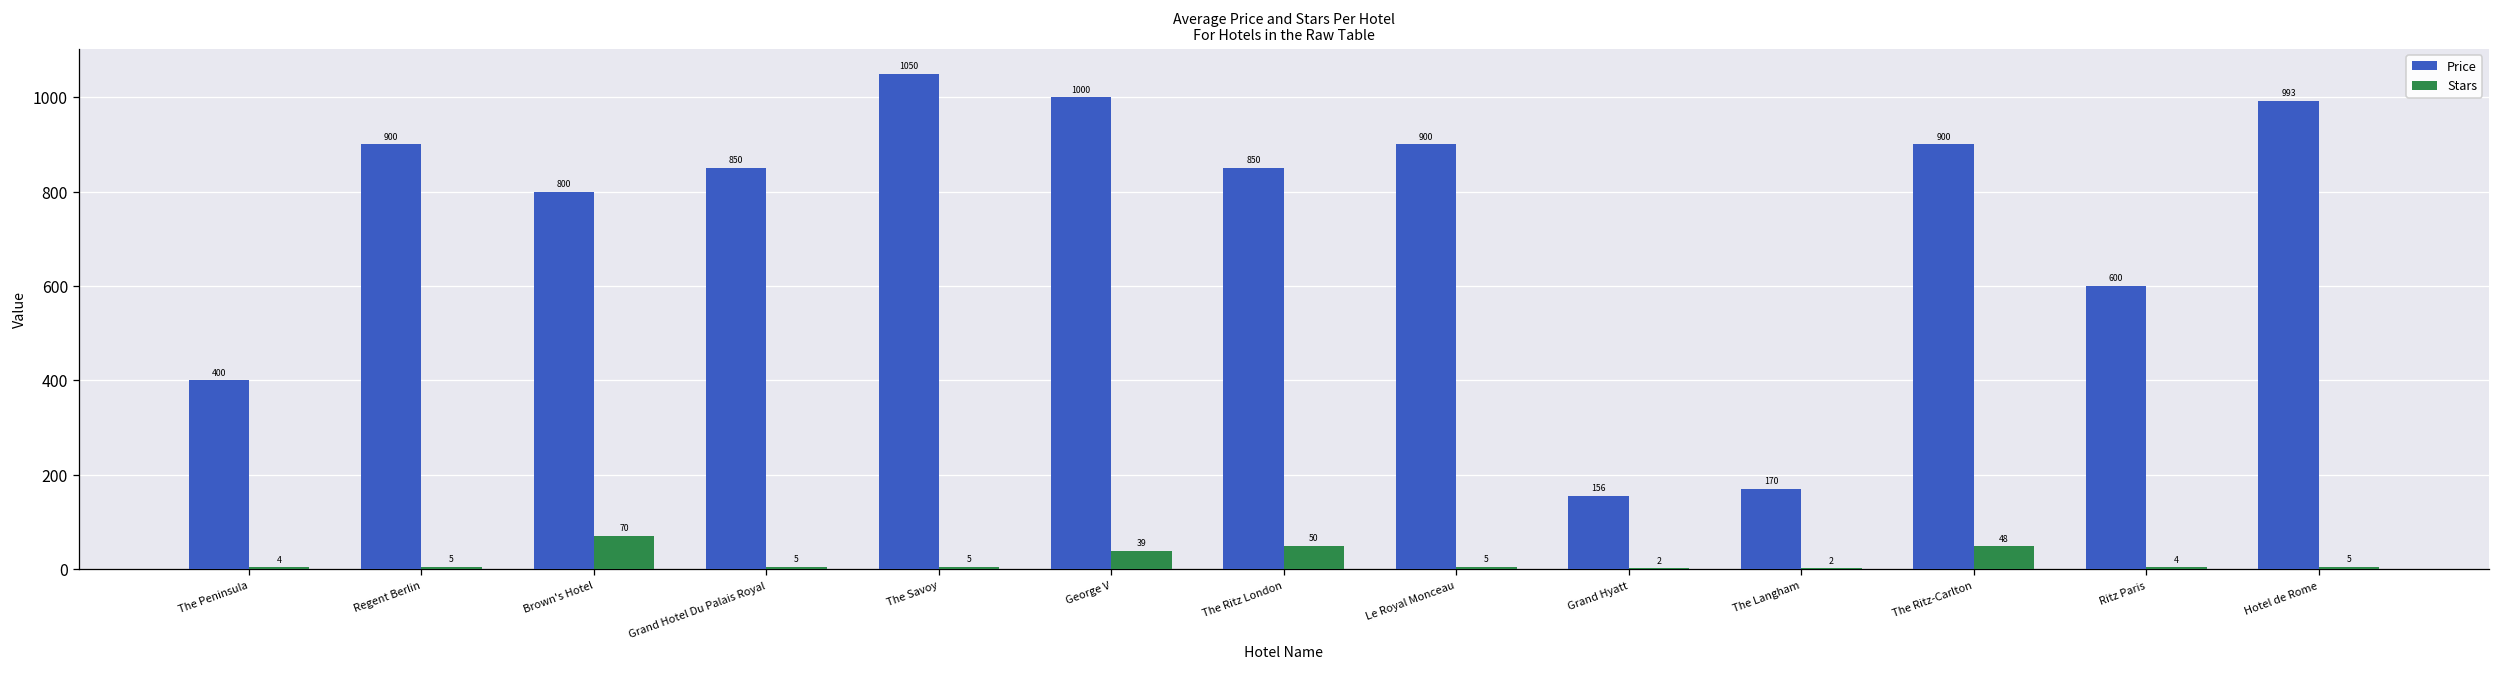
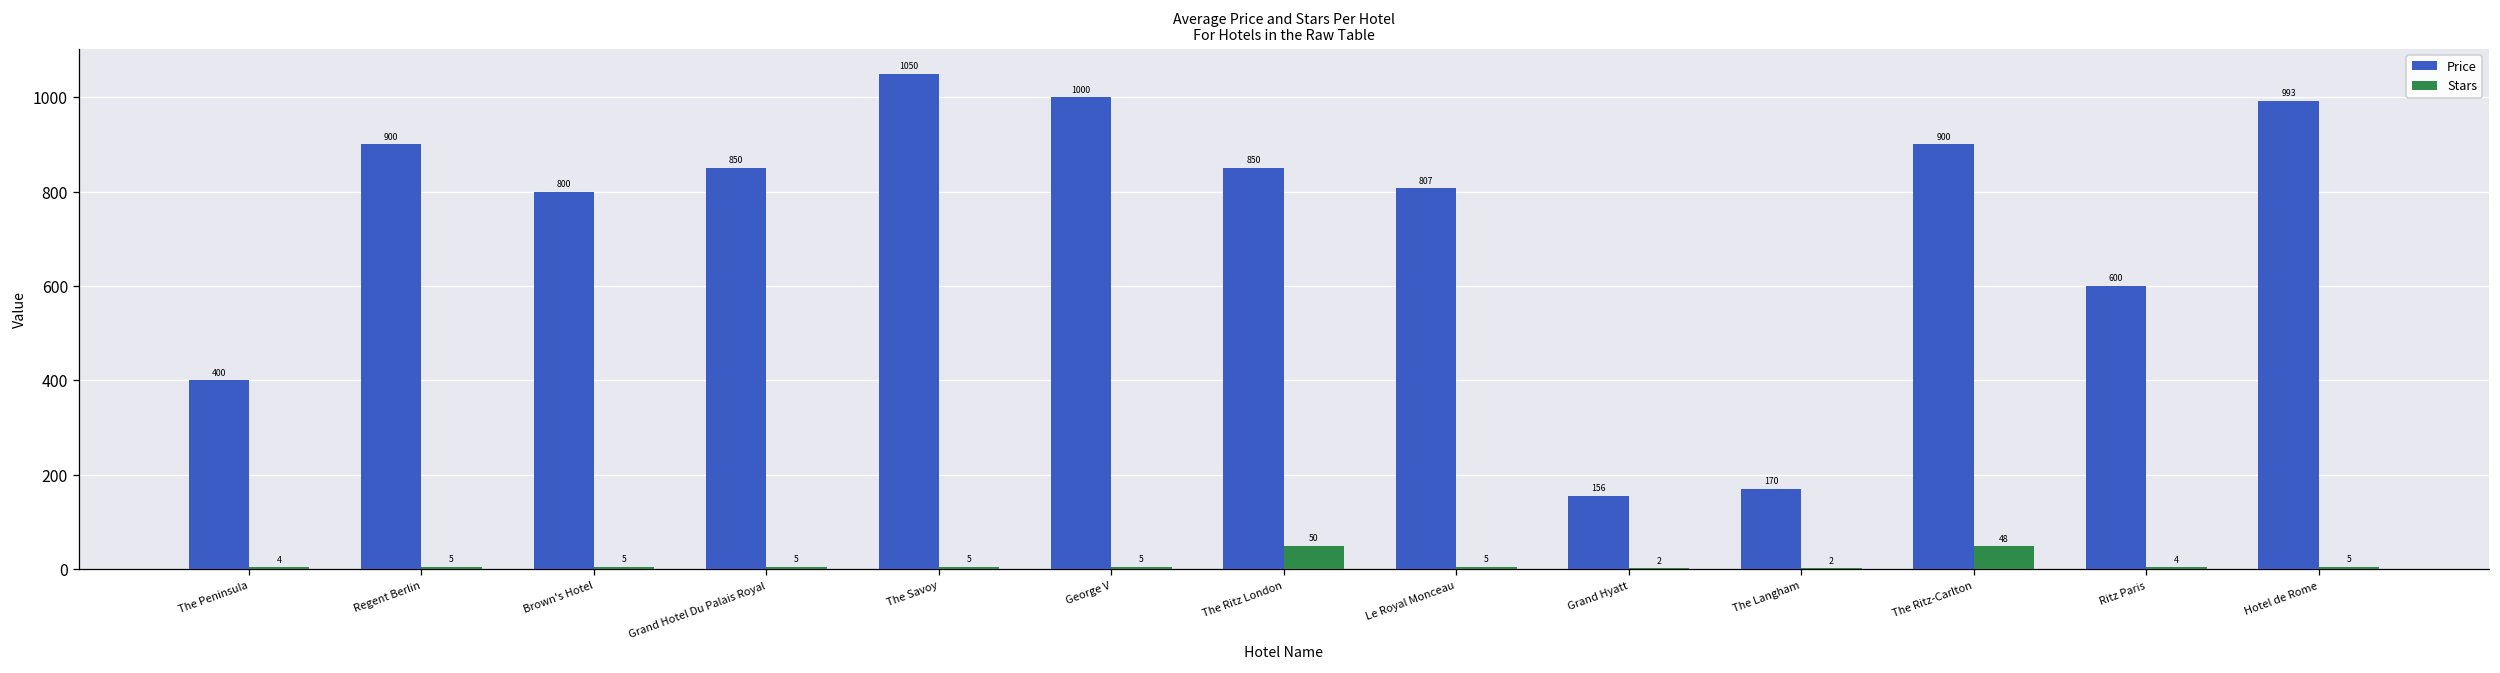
Stars, Brown's Hotel: 70 -> 5
Stars, George V: 39 -> 5
Price, Le Royal Monceau: 900 -> 807
